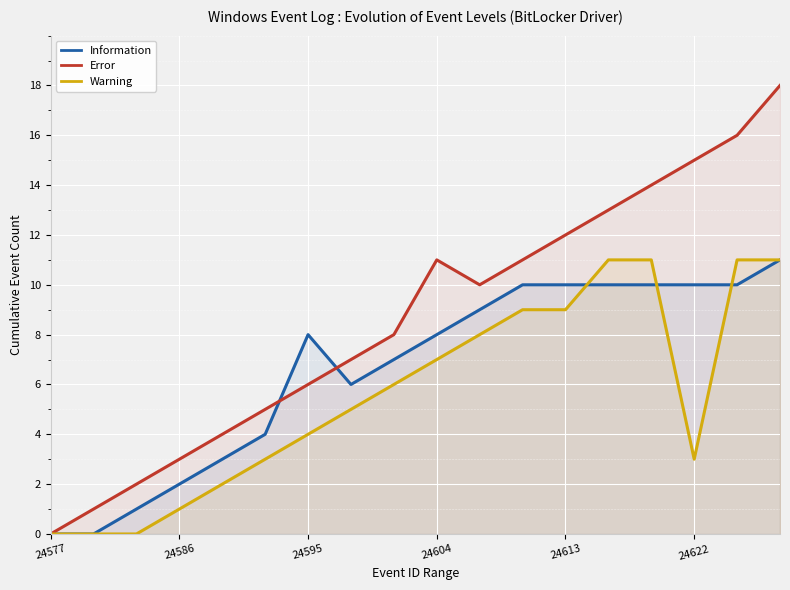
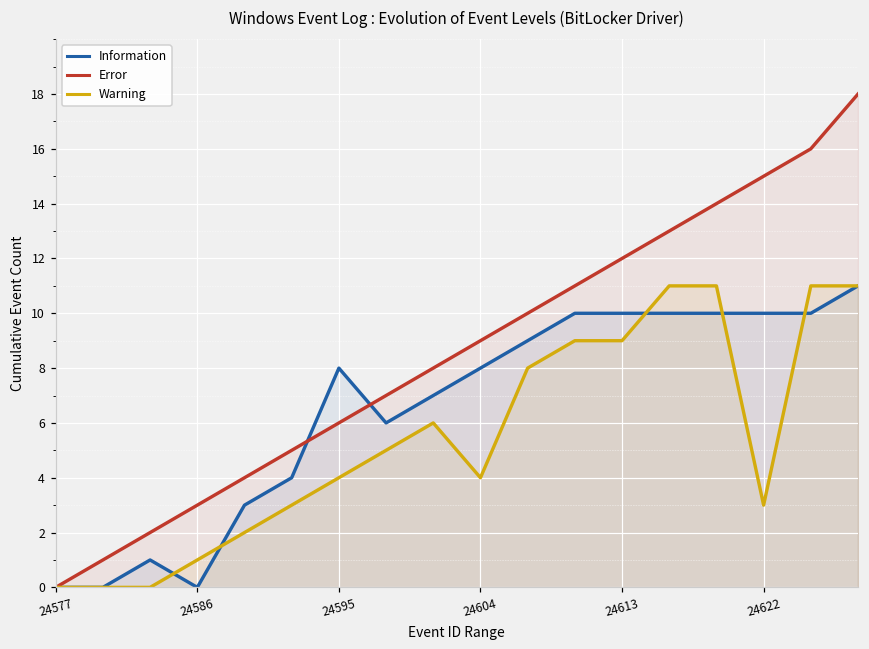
Information, 24586: 2 -> 0
Error, 24604: 11 -> 9
Warning, 24604: 7 -> 4
